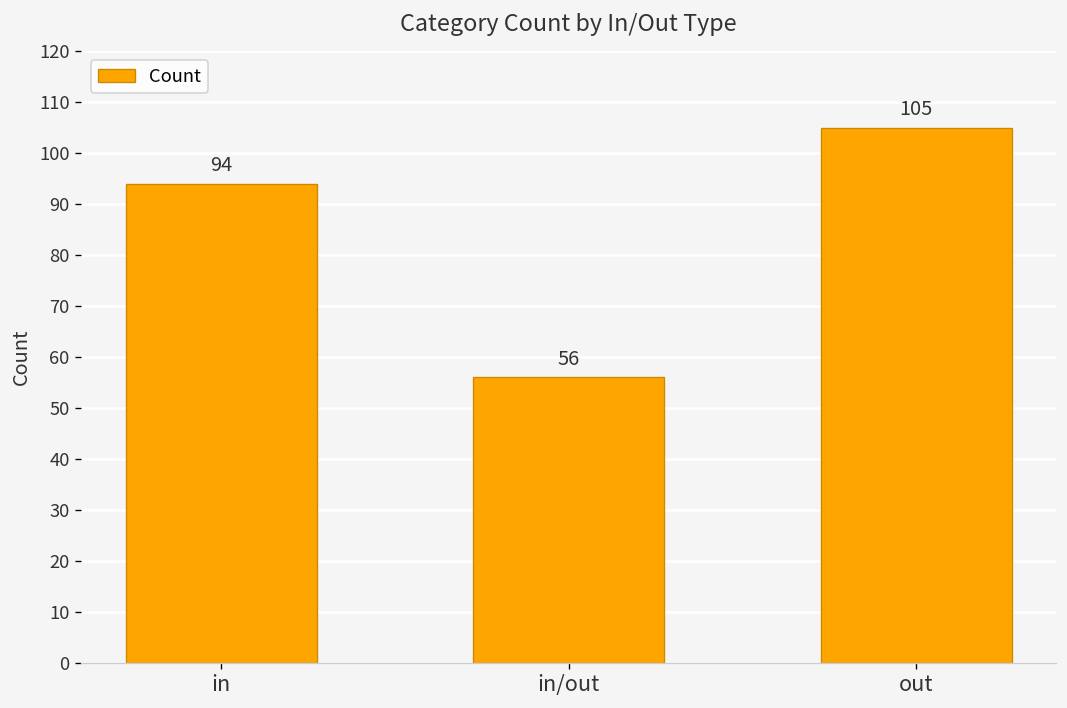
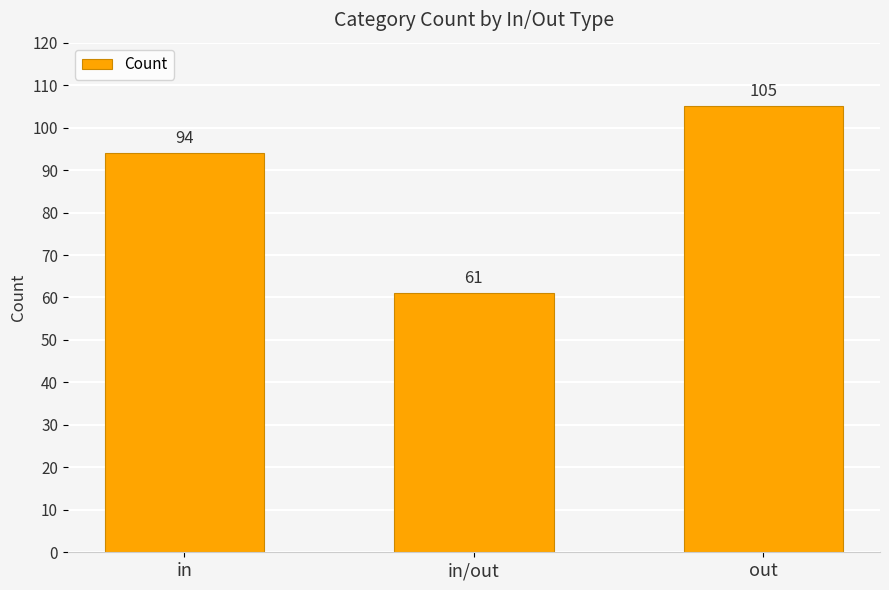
in/out: 56 -> 61
